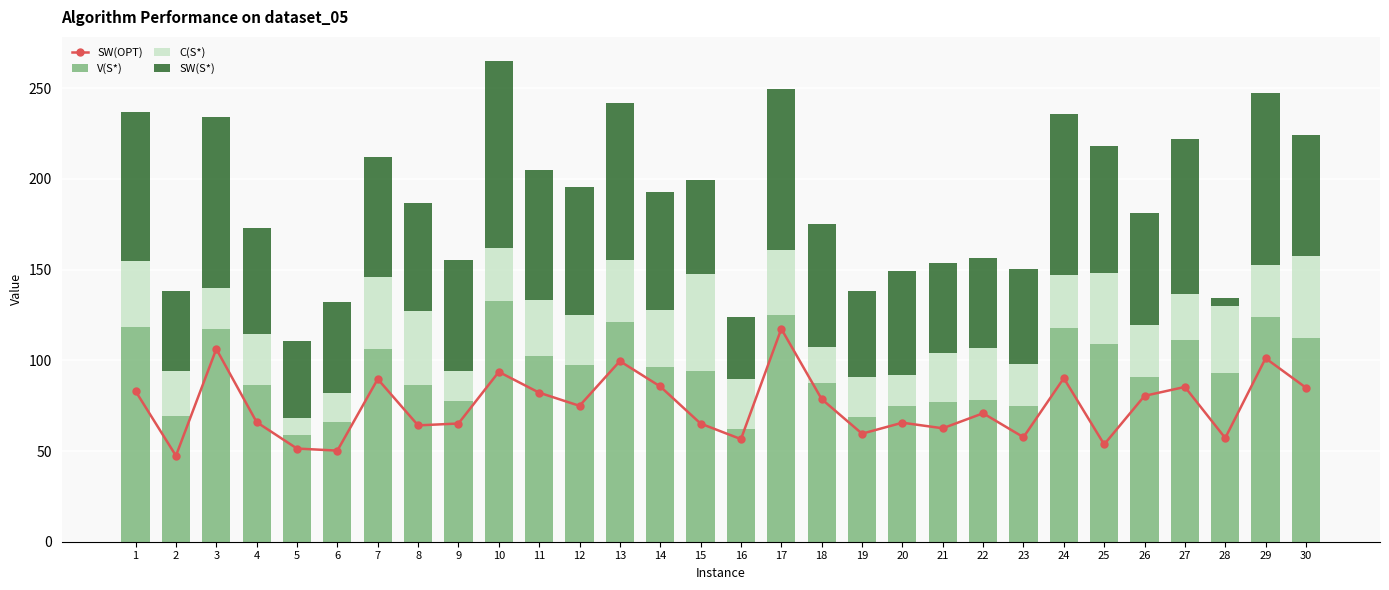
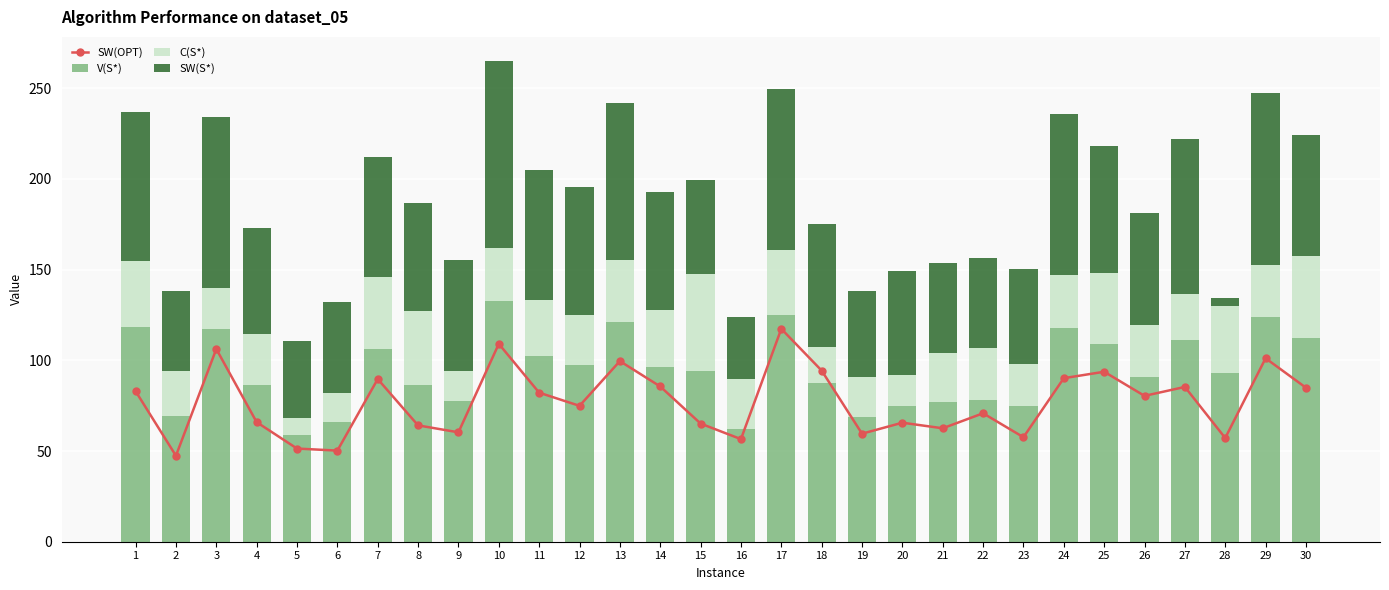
SW(OPT), 9: 65 -> 60
SW(OPT), 10: 94 -> 109
SW(OPT), 18: 79 -> 94
SW(OPT), 25: 54 -> 94
